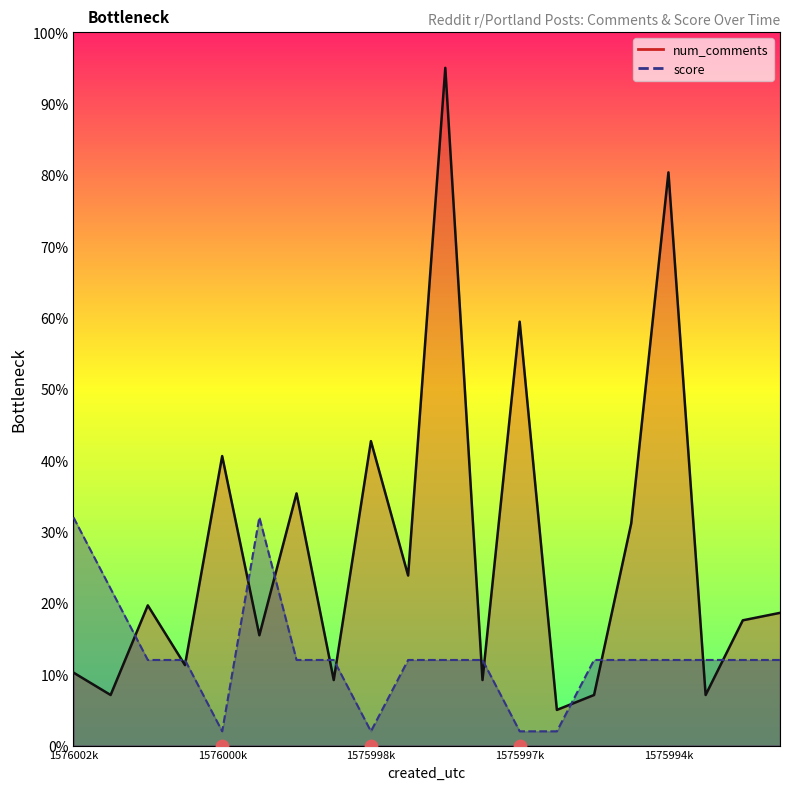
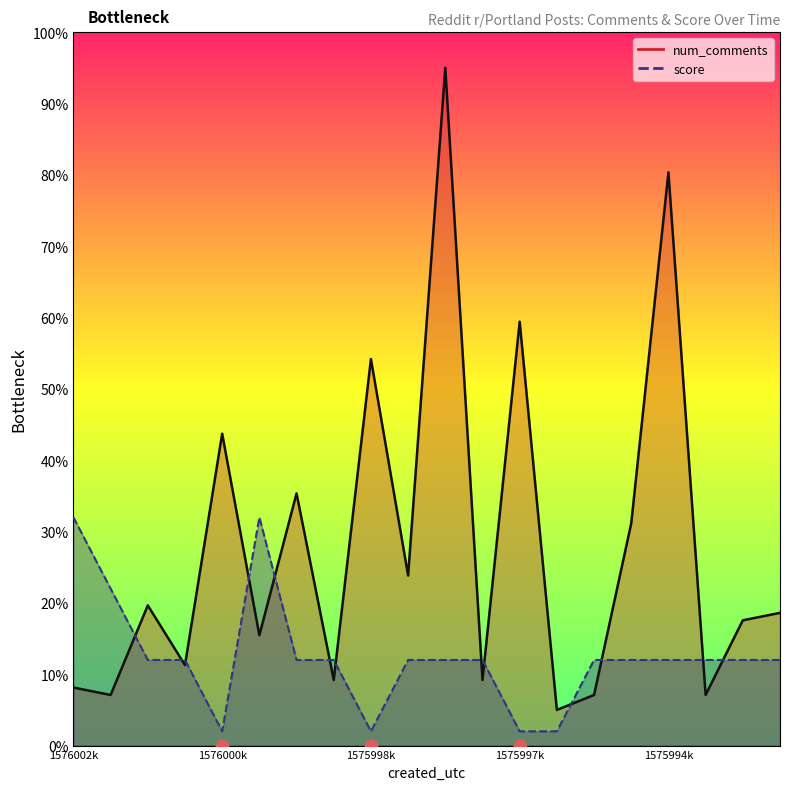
num_comments, 1576002k: 10% -> 8%
num_comments, 1576000k: 41% -> 44%
num_comments, 1575998k: 43% -> 54%
